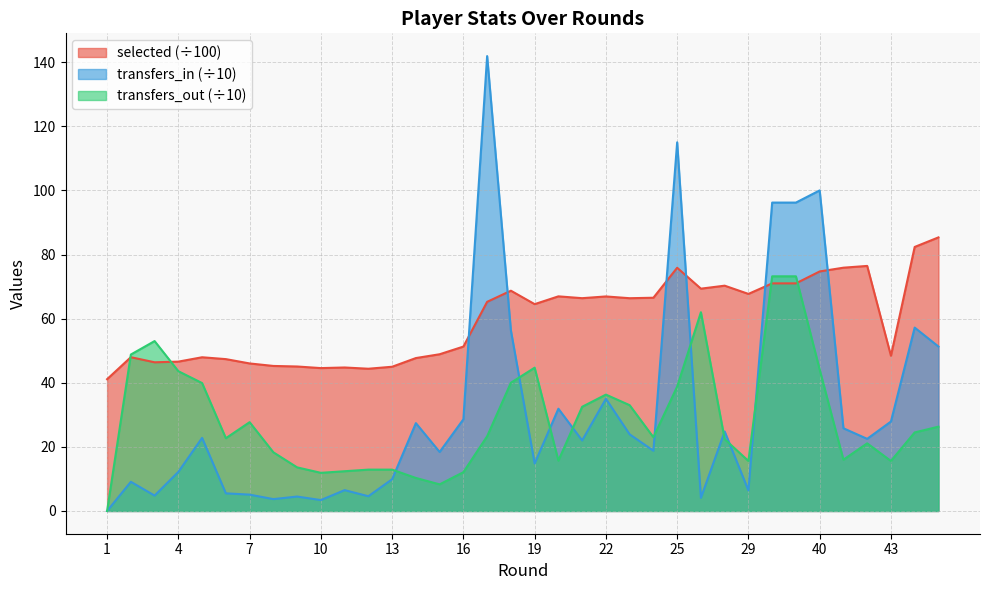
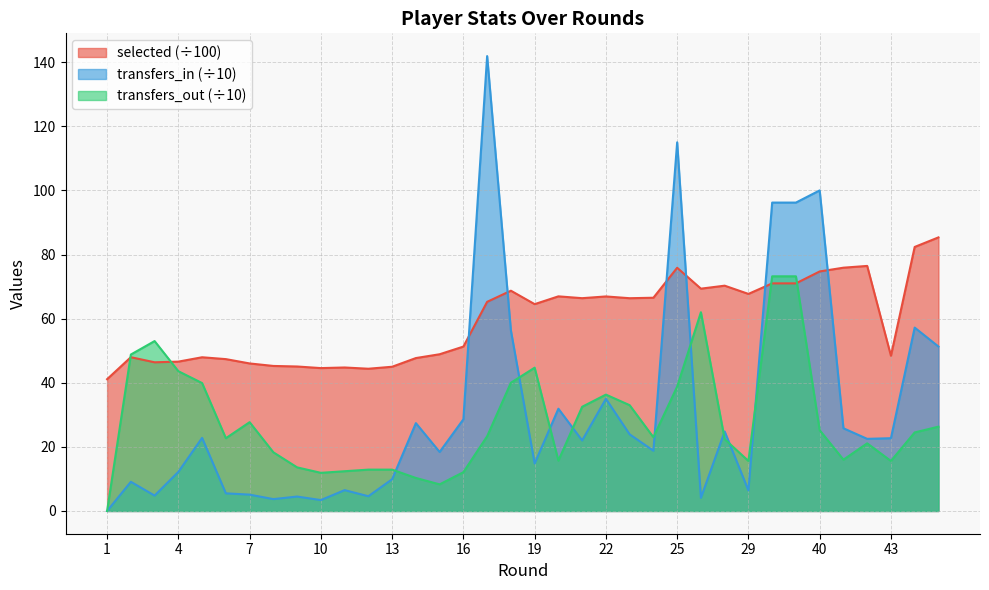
transfers_out (÷10), 40: 44 -> 25
transfers_in (÷10), 43: 28 -> 23
